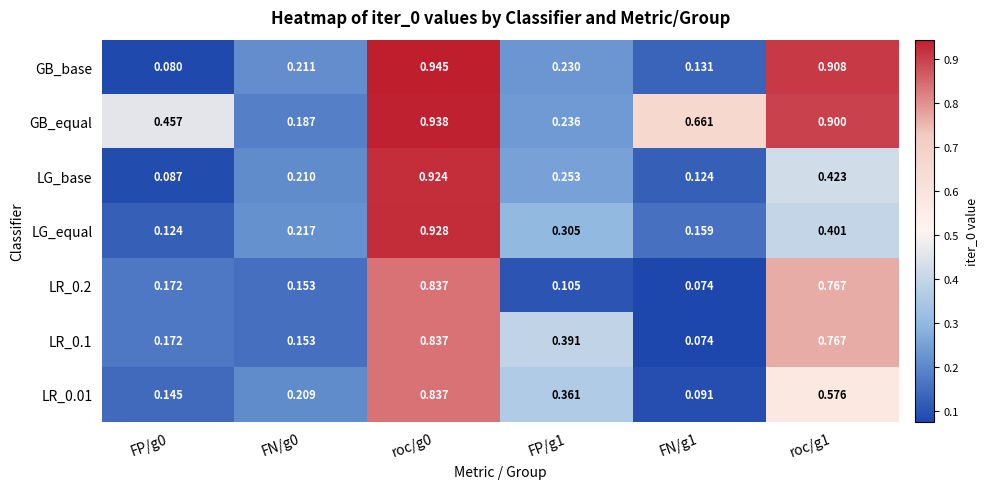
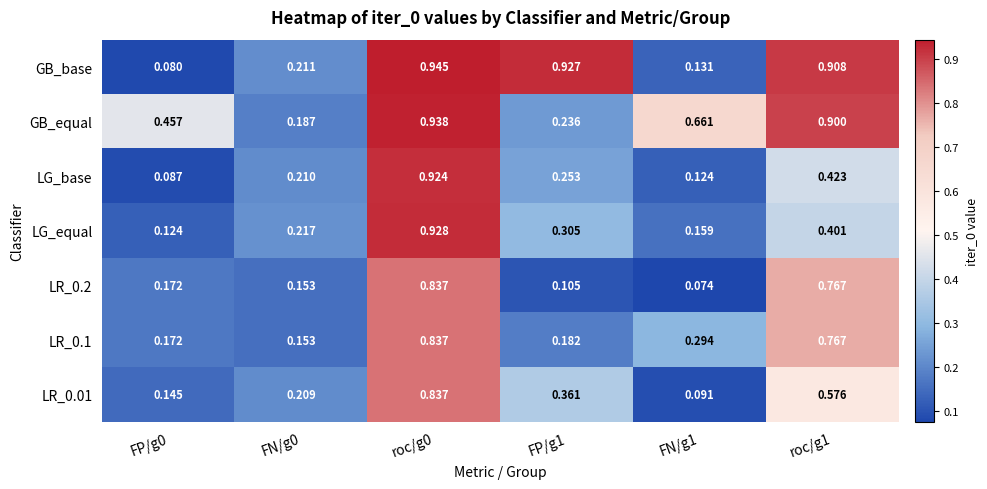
GB_base, FP/g1: 0.230 -> 0.927
LR_0.1, FP/g1: 0.391 -> 0.182
LR_0.1, FN/g1: 0.074 -> 0.294
